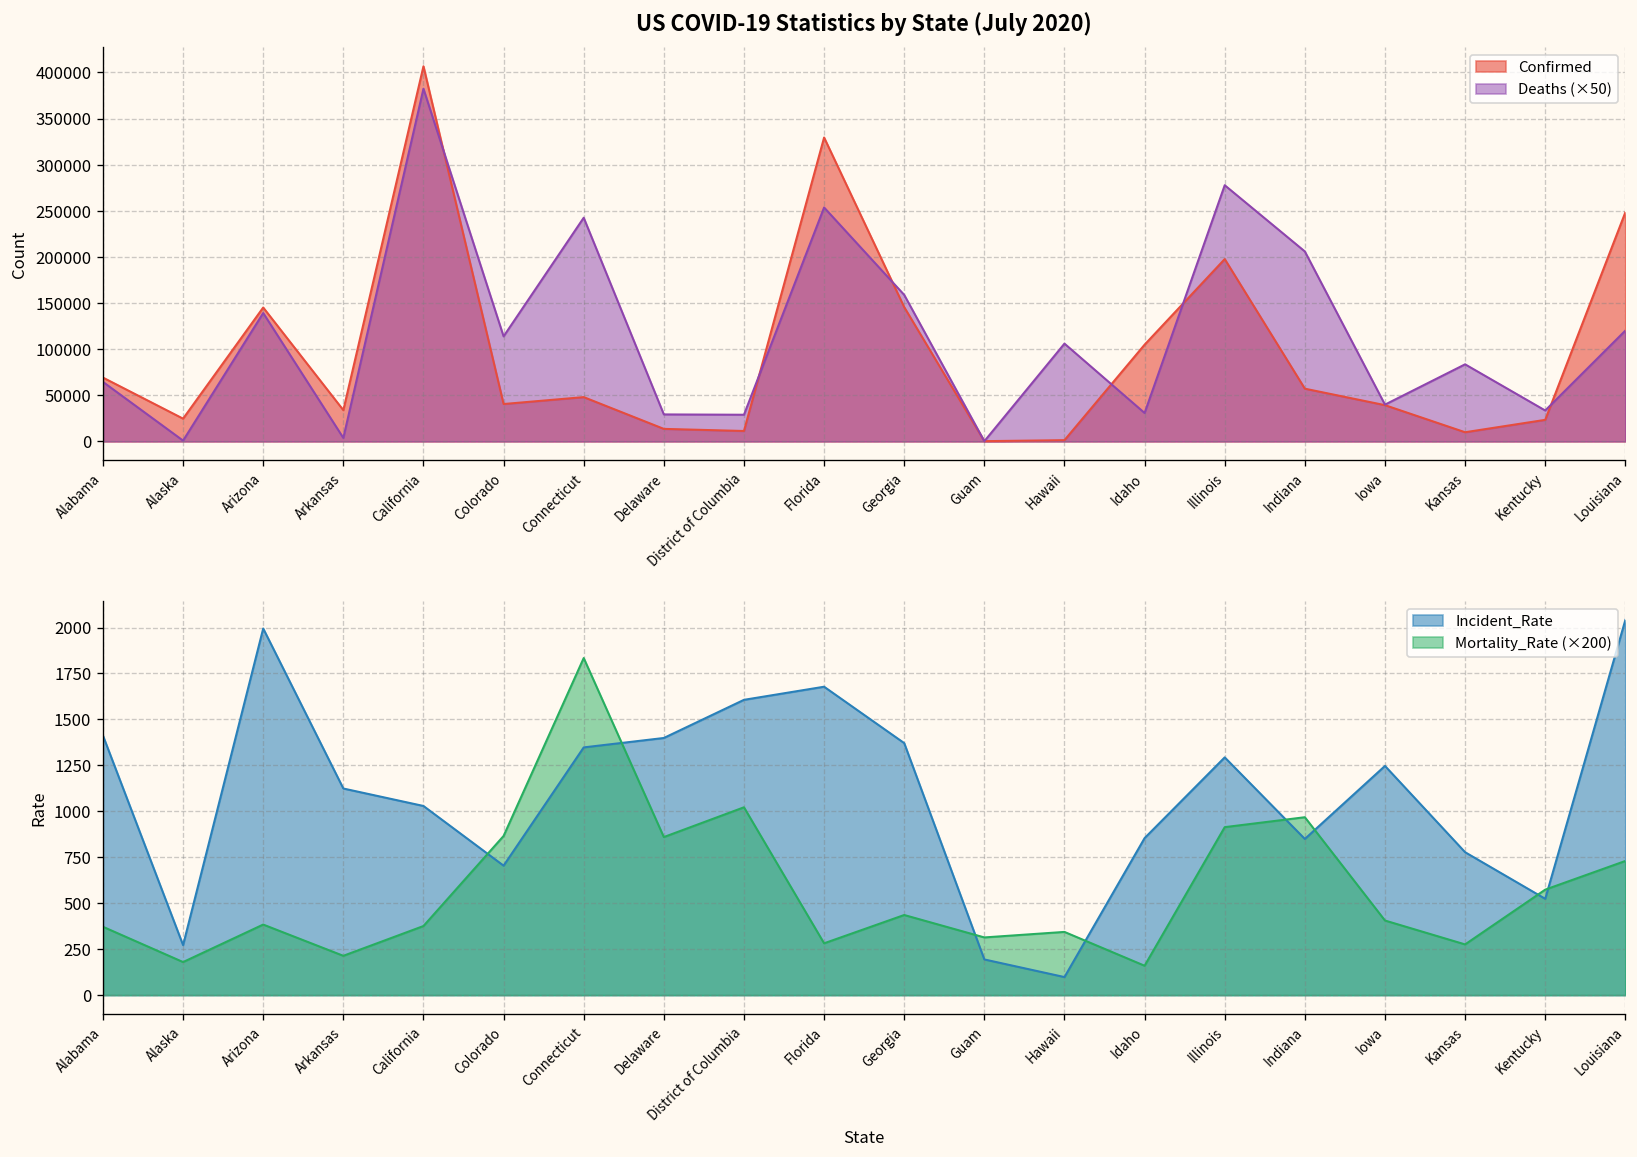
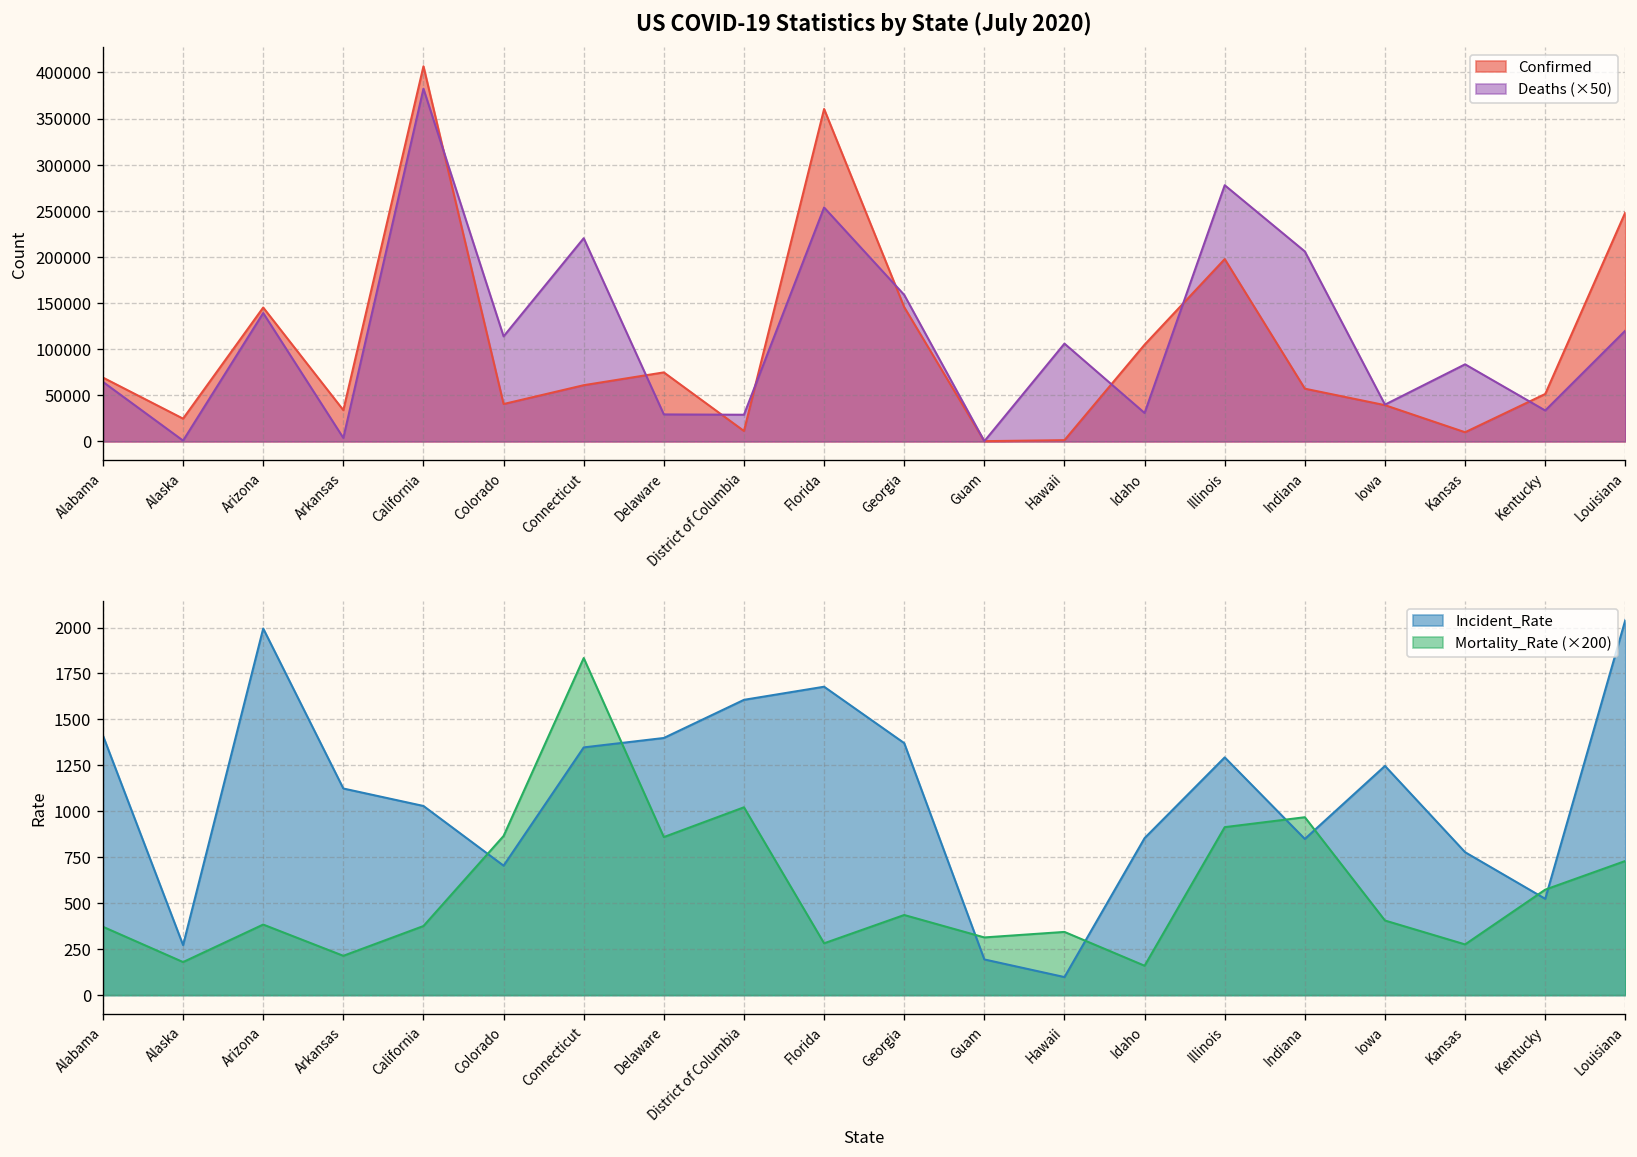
US COVID-19 Statistics by State (July 2020), Confirmed, Connecticut: 50000 -> 60000
US COVID-19 Statistics by State (July 2020), Deaths (×50), Connecticut: 240000 -> 220000
US COVID-19 Statistics by State (July 2020), Confirmed, Delaware: 10000 -> 70000
US COVID-19 Statistics by State (July 2020), Confirmed, Florida: 330000 -> 360000
US COVID-19 Statistics by State (July 2020), Confirmed, Kentucky: 20000 -> 50000
